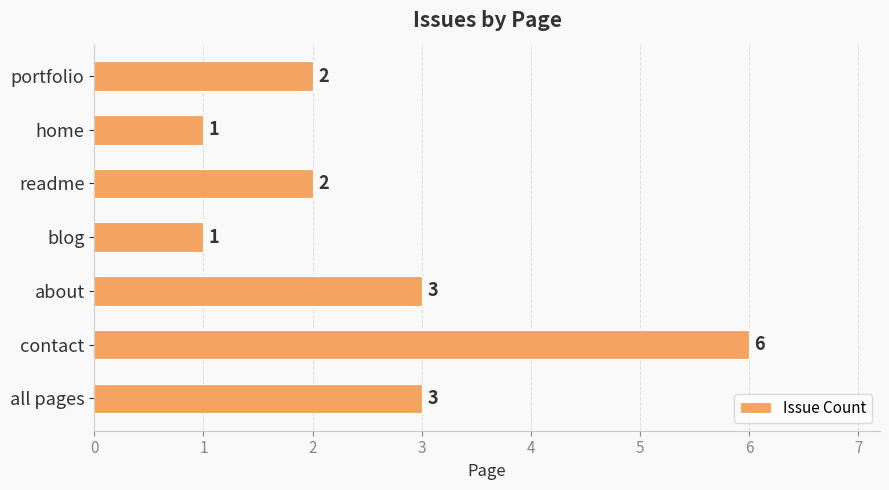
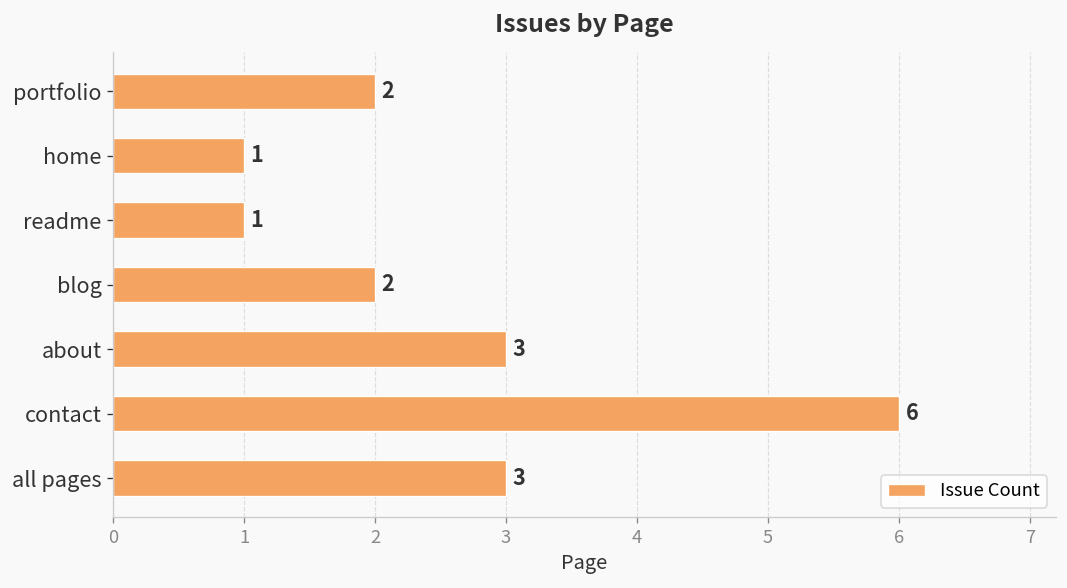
readme: 2 -> 1
blog: 1 -> 2
